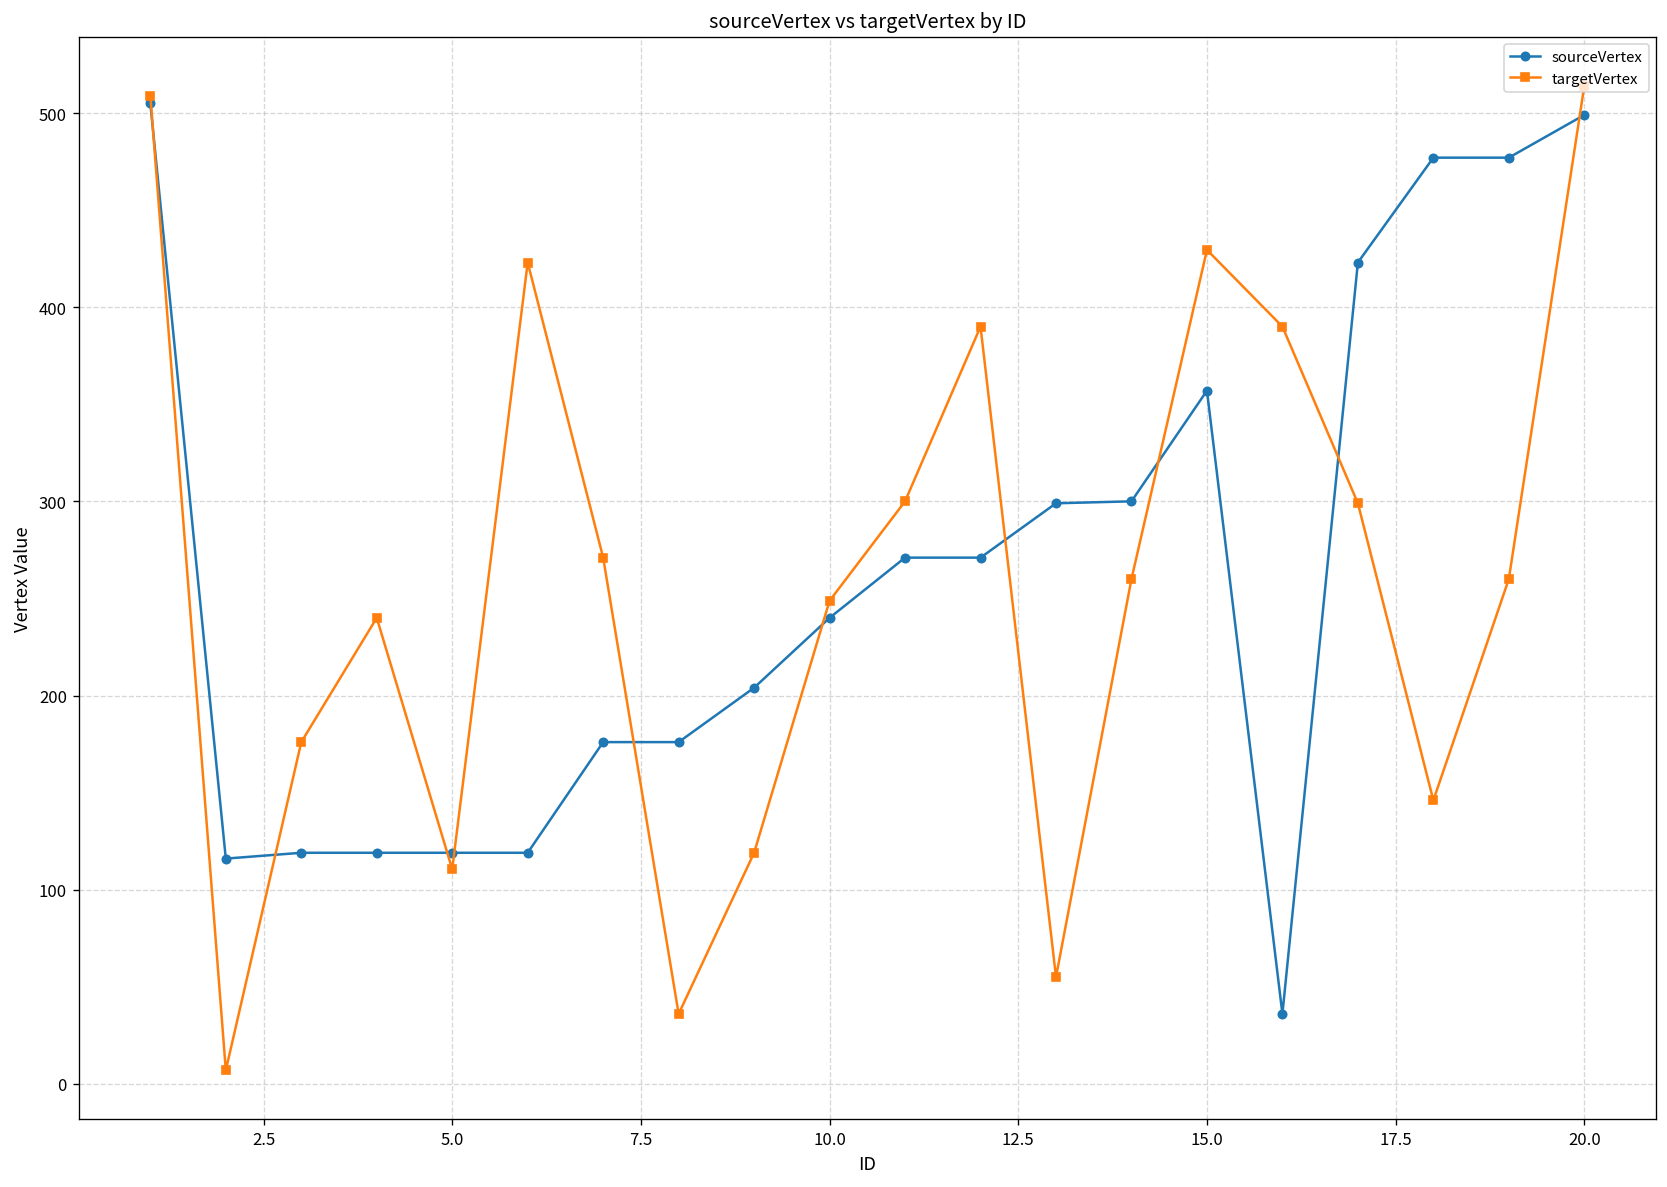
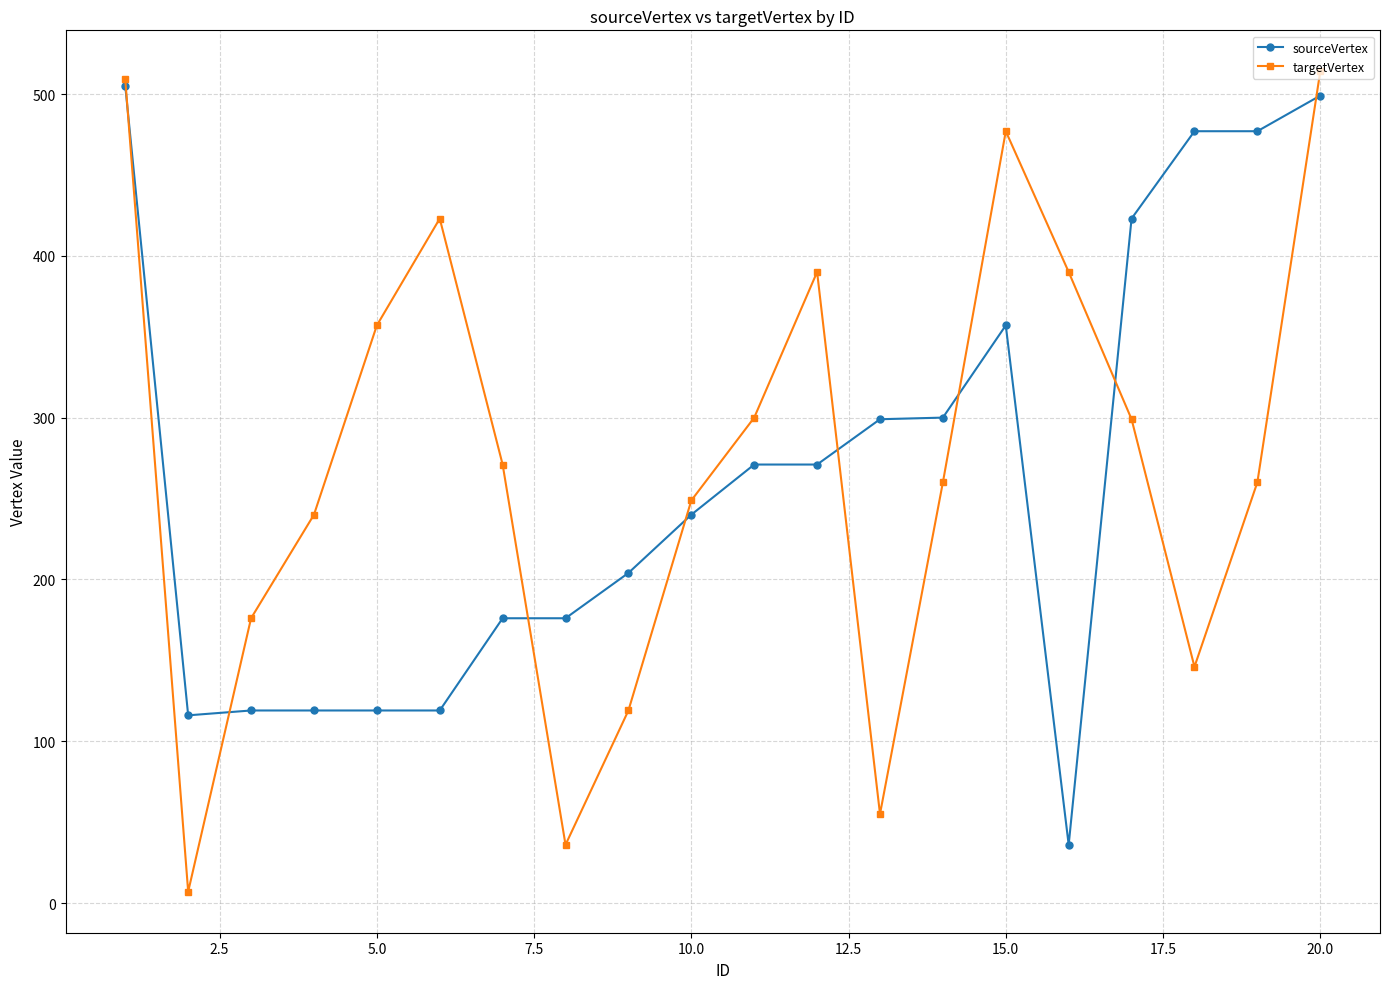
targetVertex, 5.0: 111 -> 357
targetVertex, 15.0: 430 -> 477
